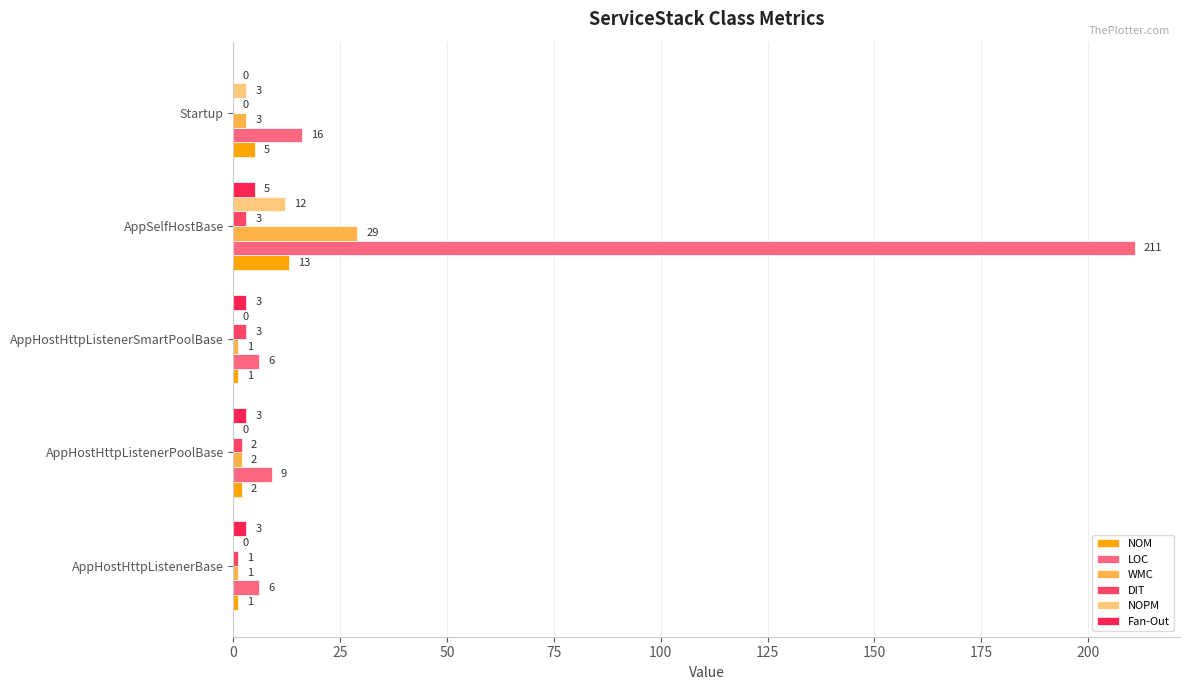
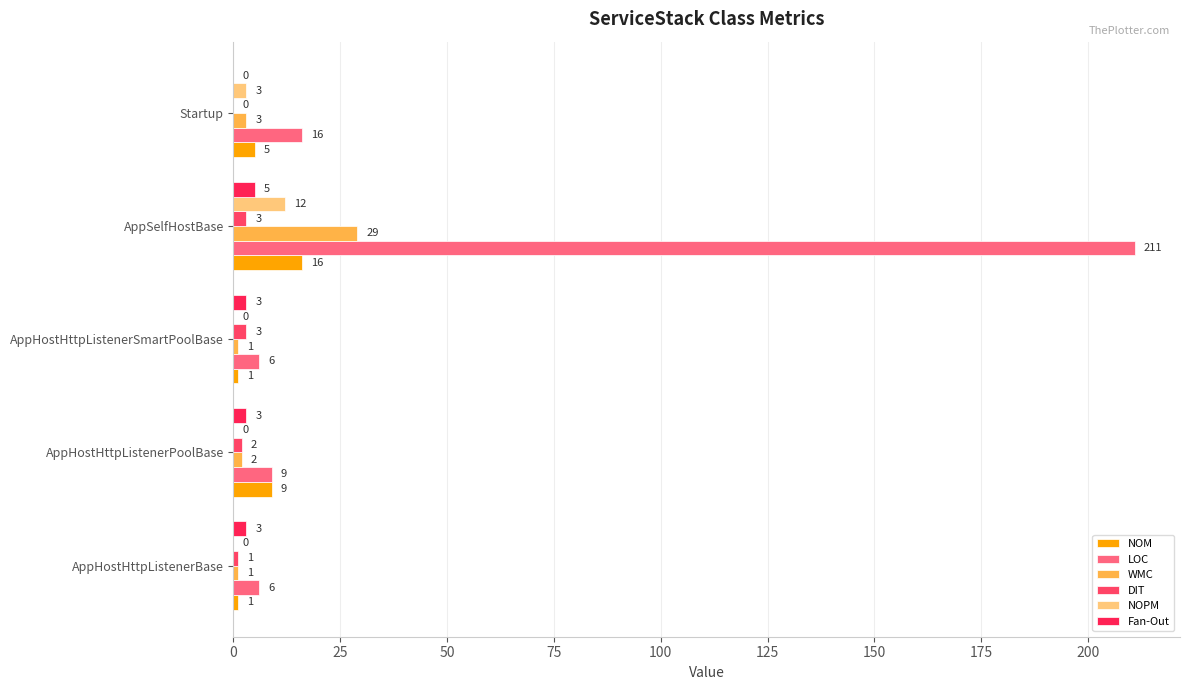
NOM, AppSelfHostBase: 13 -> 16
NOM, AppHostHttpListenerPoolBase: 2 -> 9
